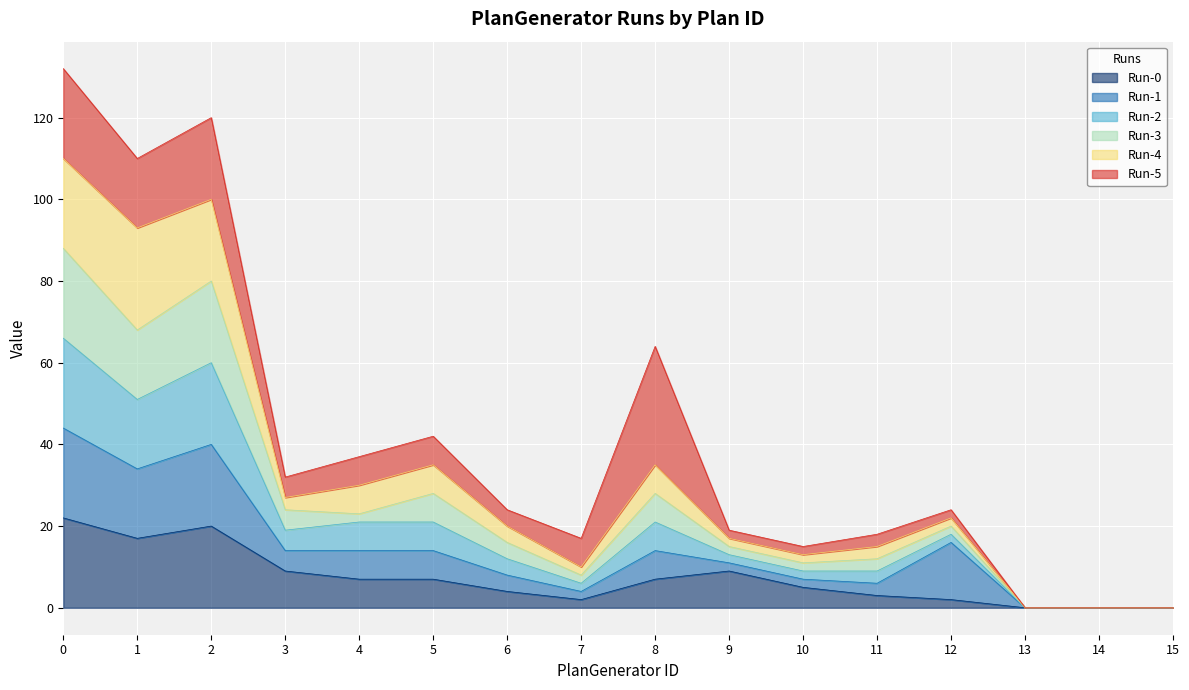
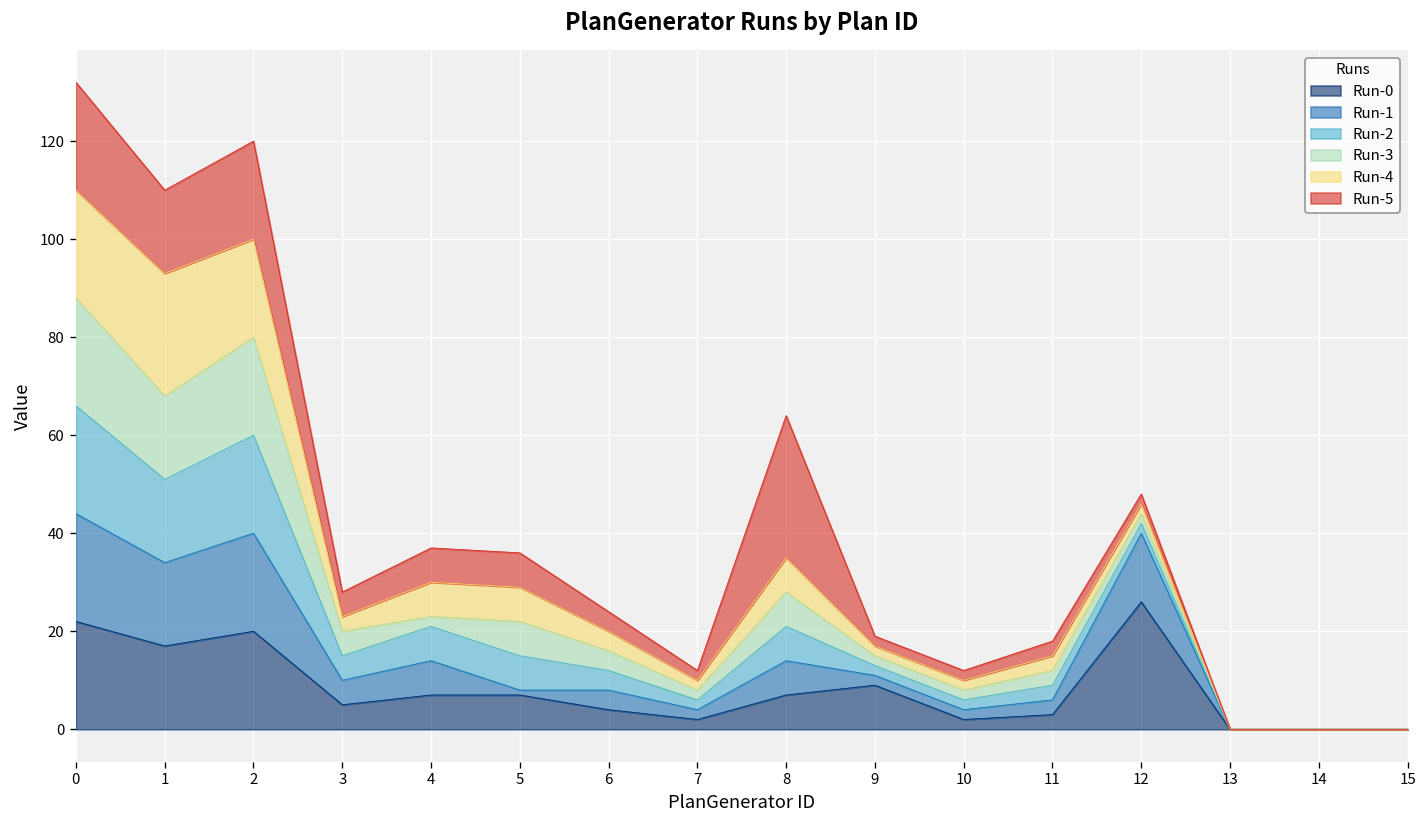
Run-0, 3: 9 -> 5
Run-1, 5: 7 -> 1
Run-5, 7: 7 -> 2
Run-0, 10: 5 -> 2
Run-0, 12: 2 -> 26
